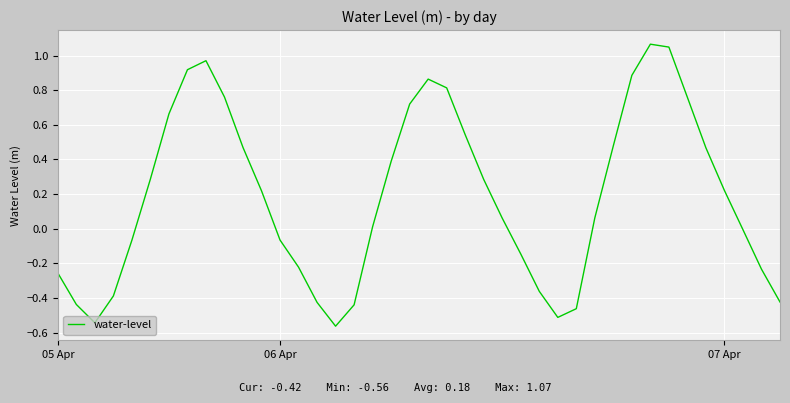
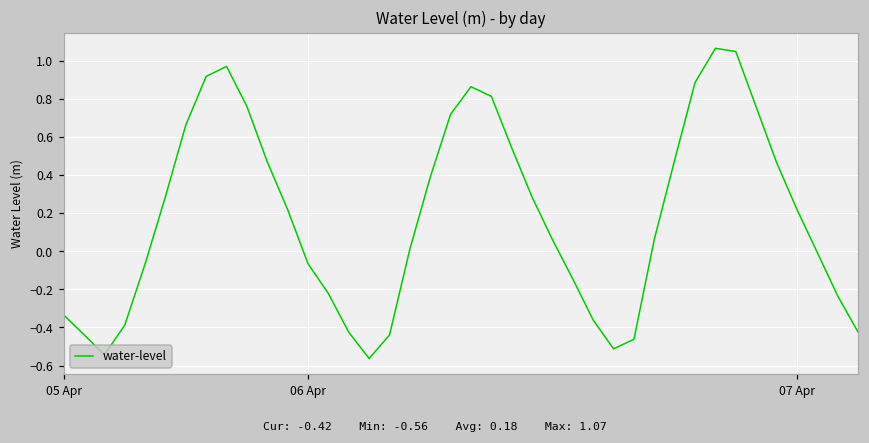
05 Apr: -0.26 -> -0.33
